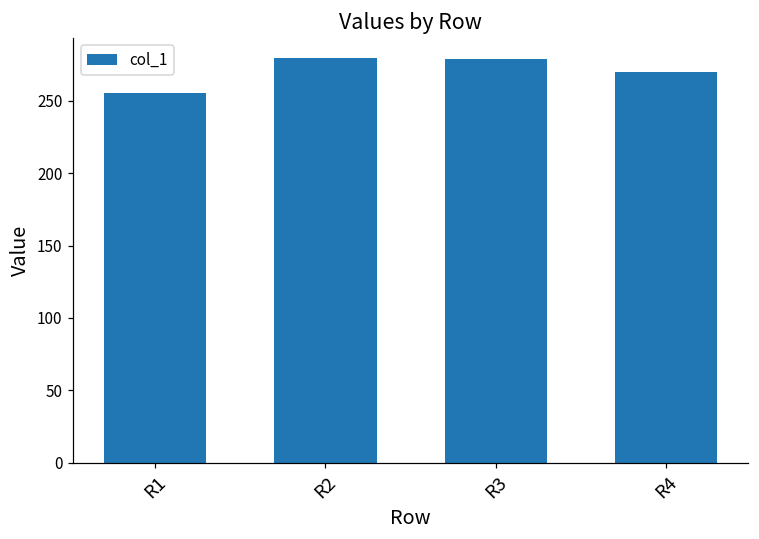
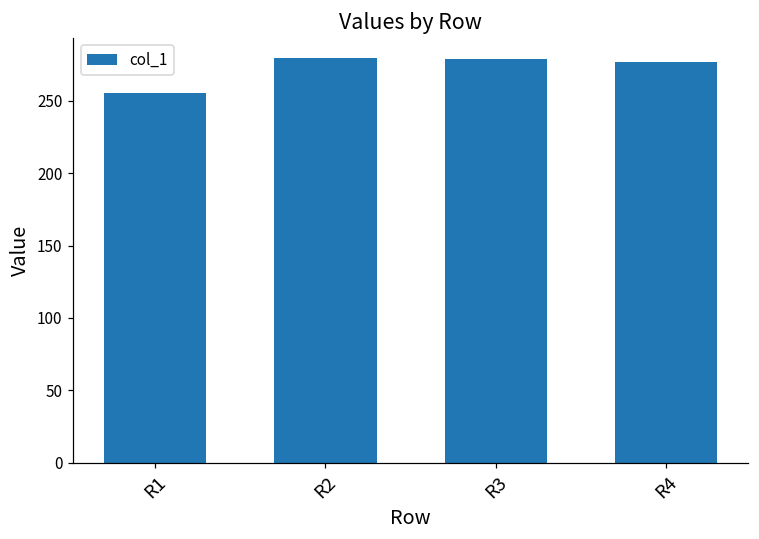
R4: 270 -> 277
